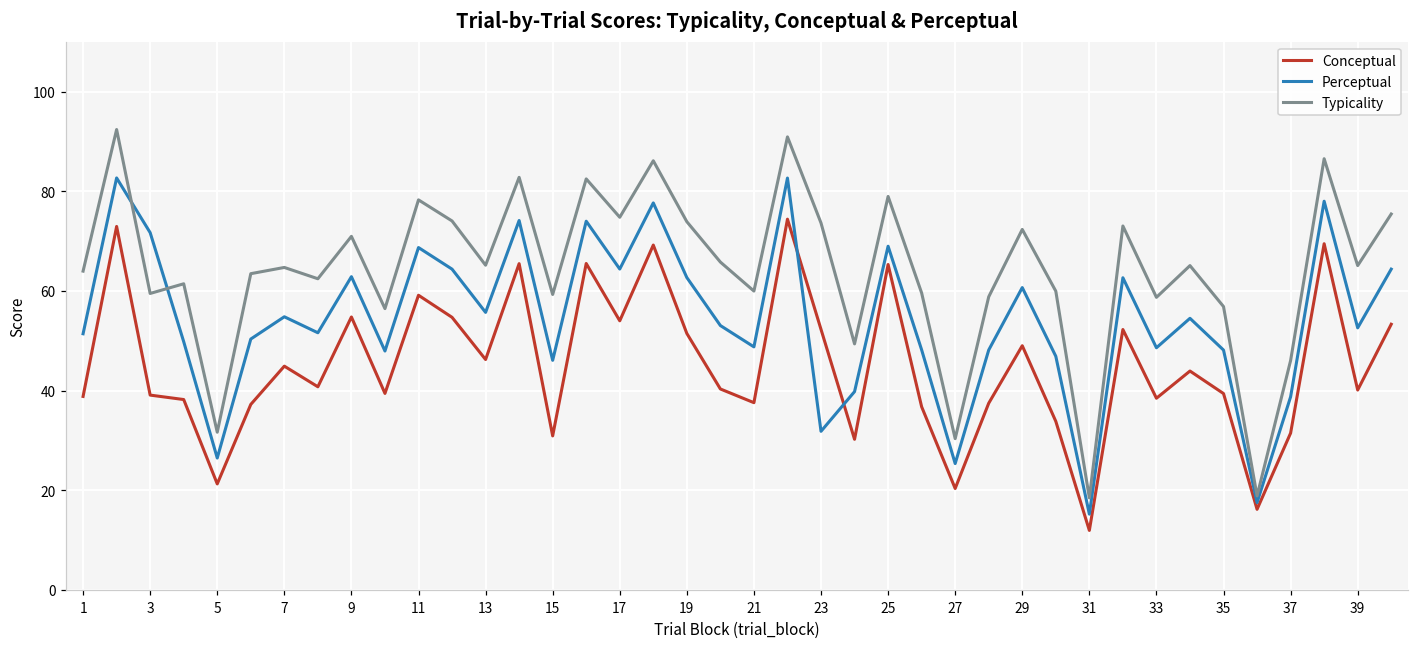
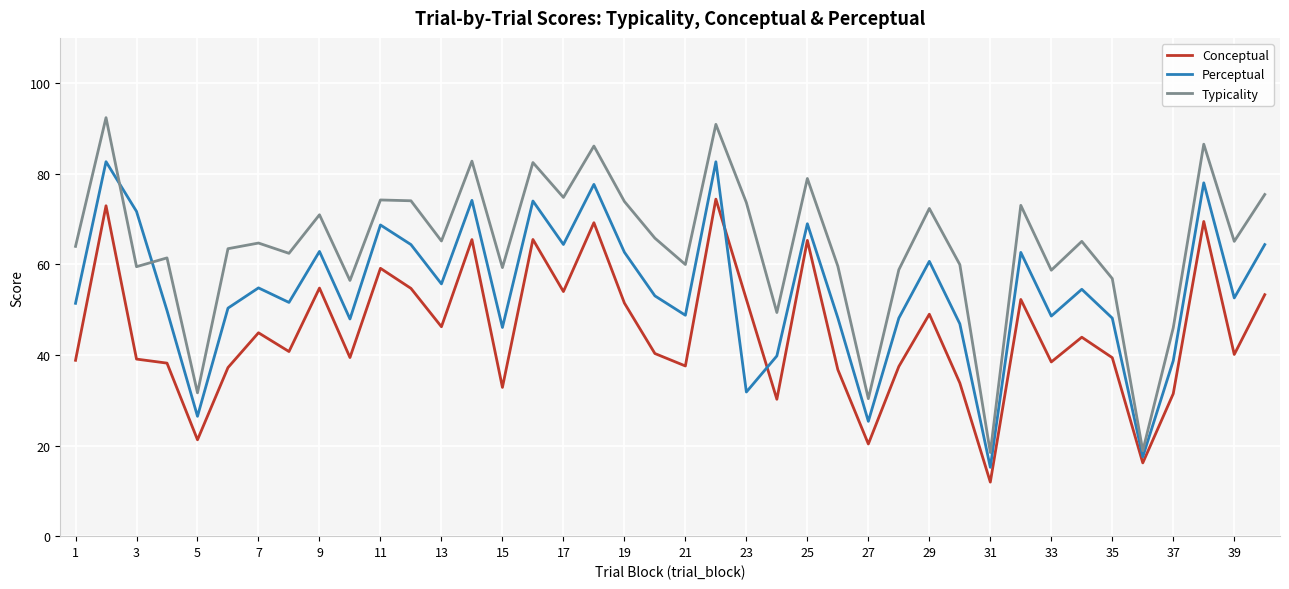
Typicality, 11: 78 -> 74
Conceptual, 15: 31 -> 33
